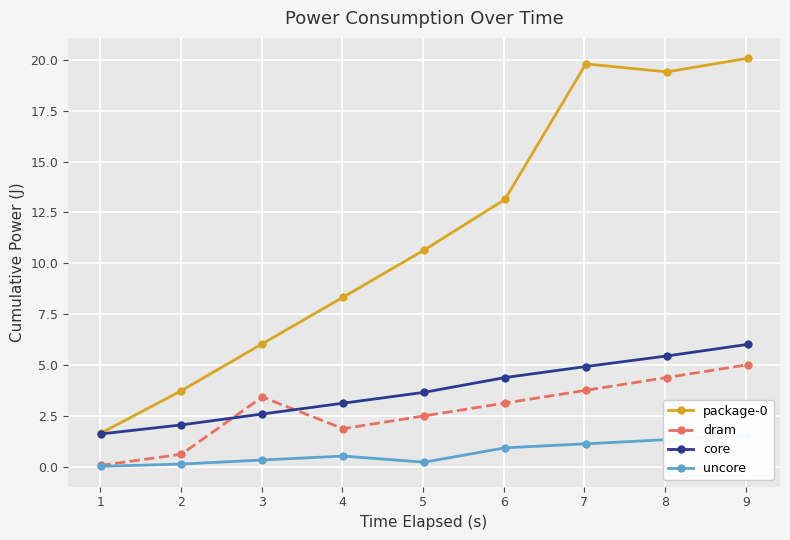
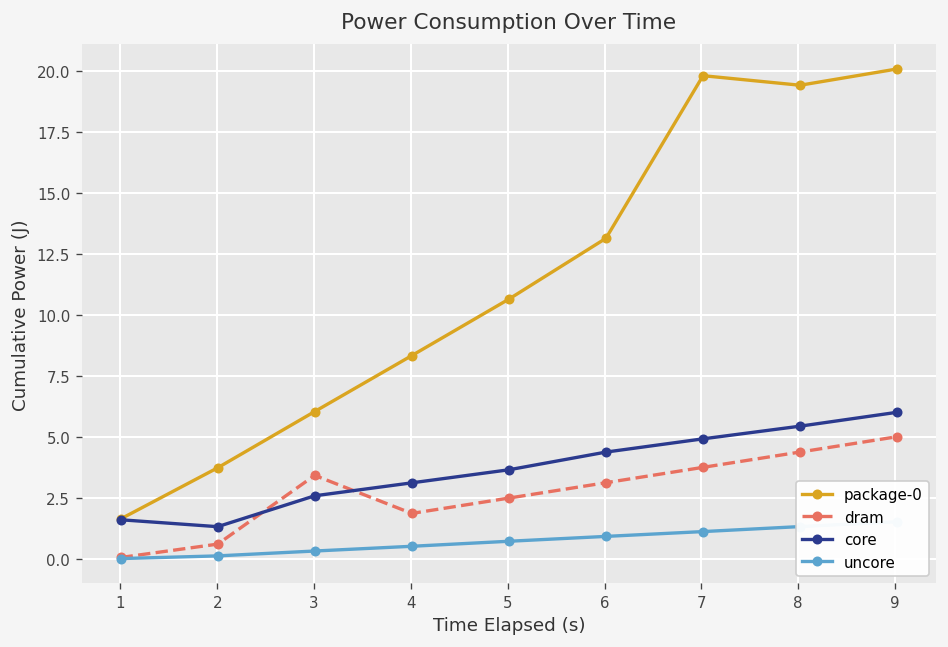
core, 2: 2.1 -> 1.3
uncore, 5: 0.2 -> 0.7
